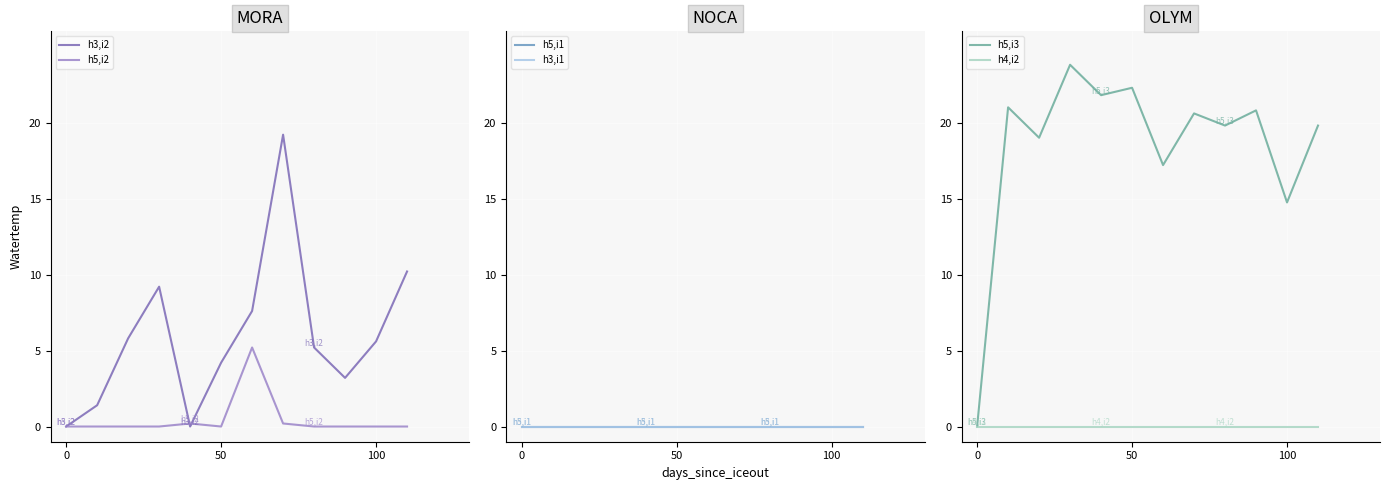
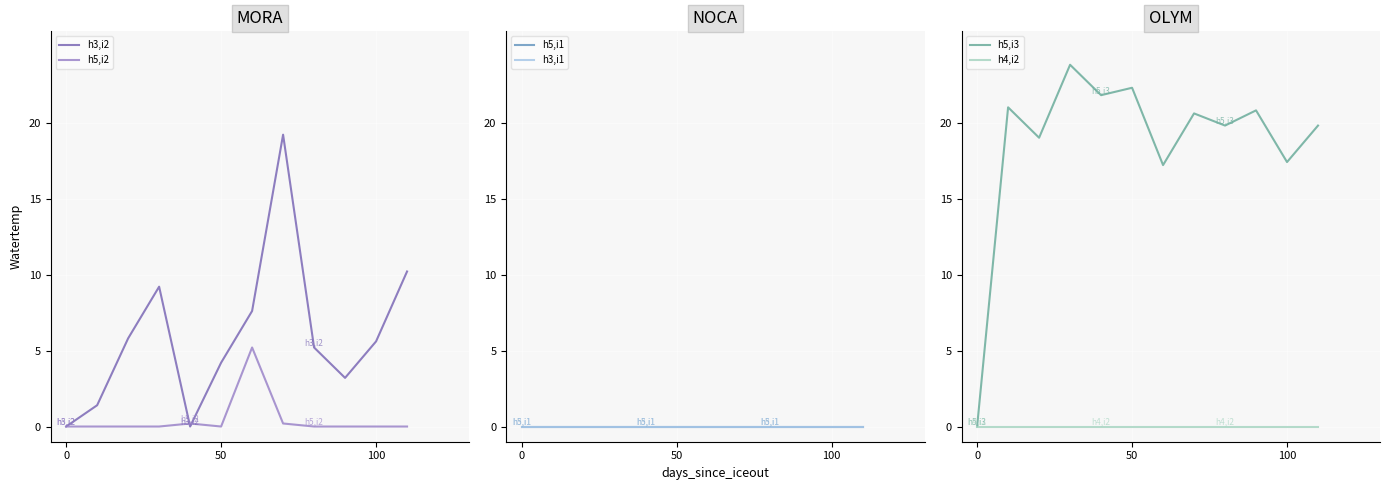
OLYM, h5,i3, 100: 14.7 -> 17.4
